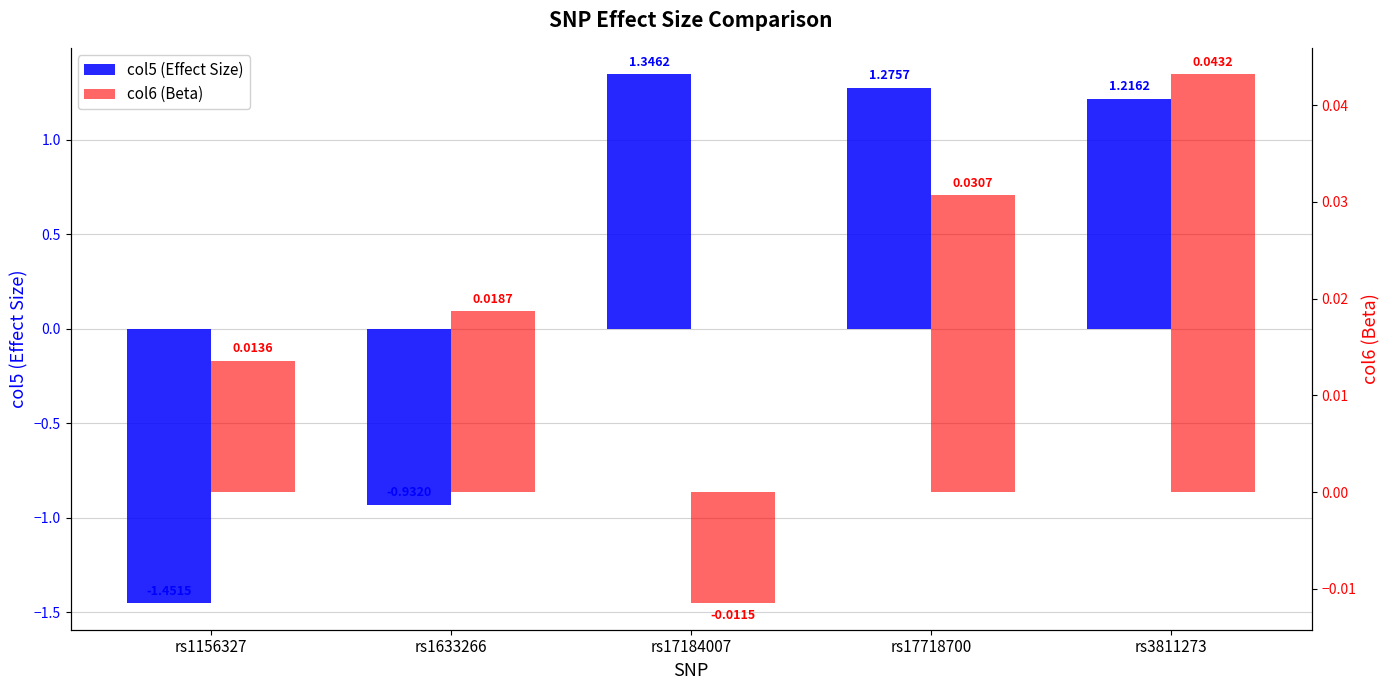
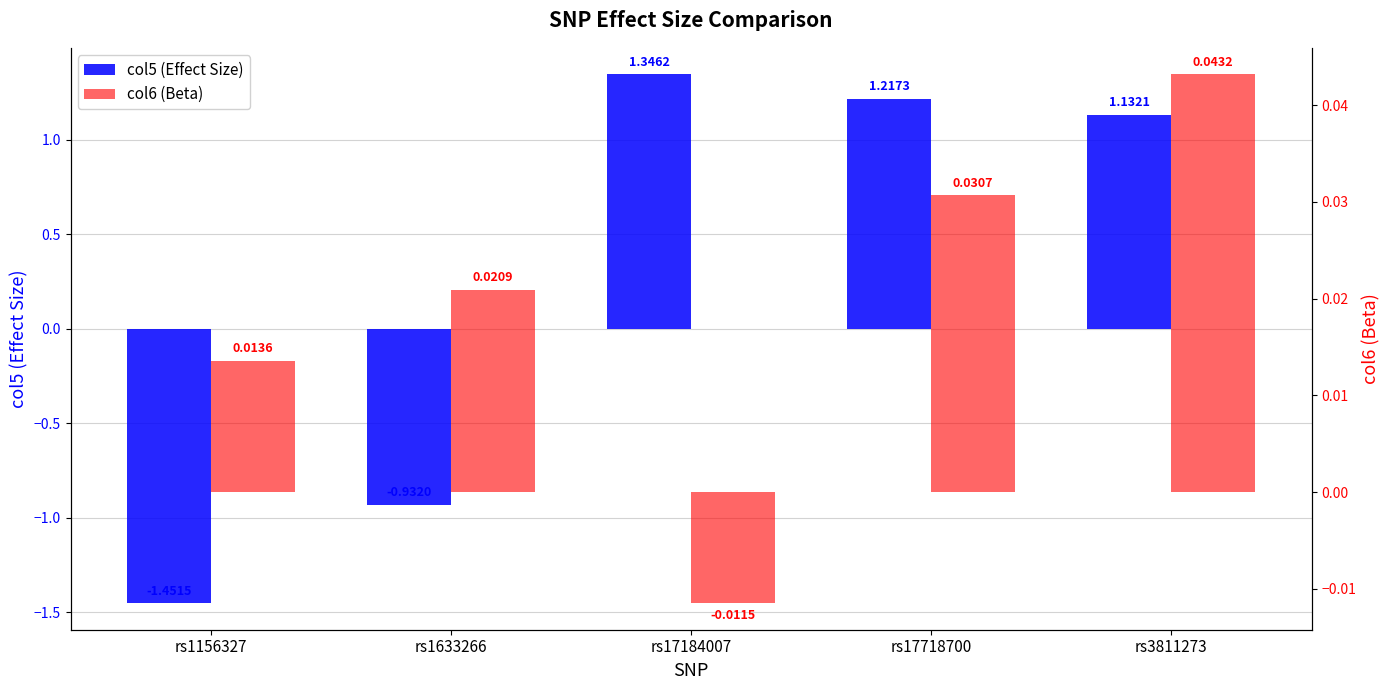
col5 (Effect Size), rs17718700: 1.2757 -> 1.2173
col5 (Effect Size), rs3811273: 1.2162 -> 1.1321
col6 (Beta), rs1633266: 0.0187 -> 0.0209
